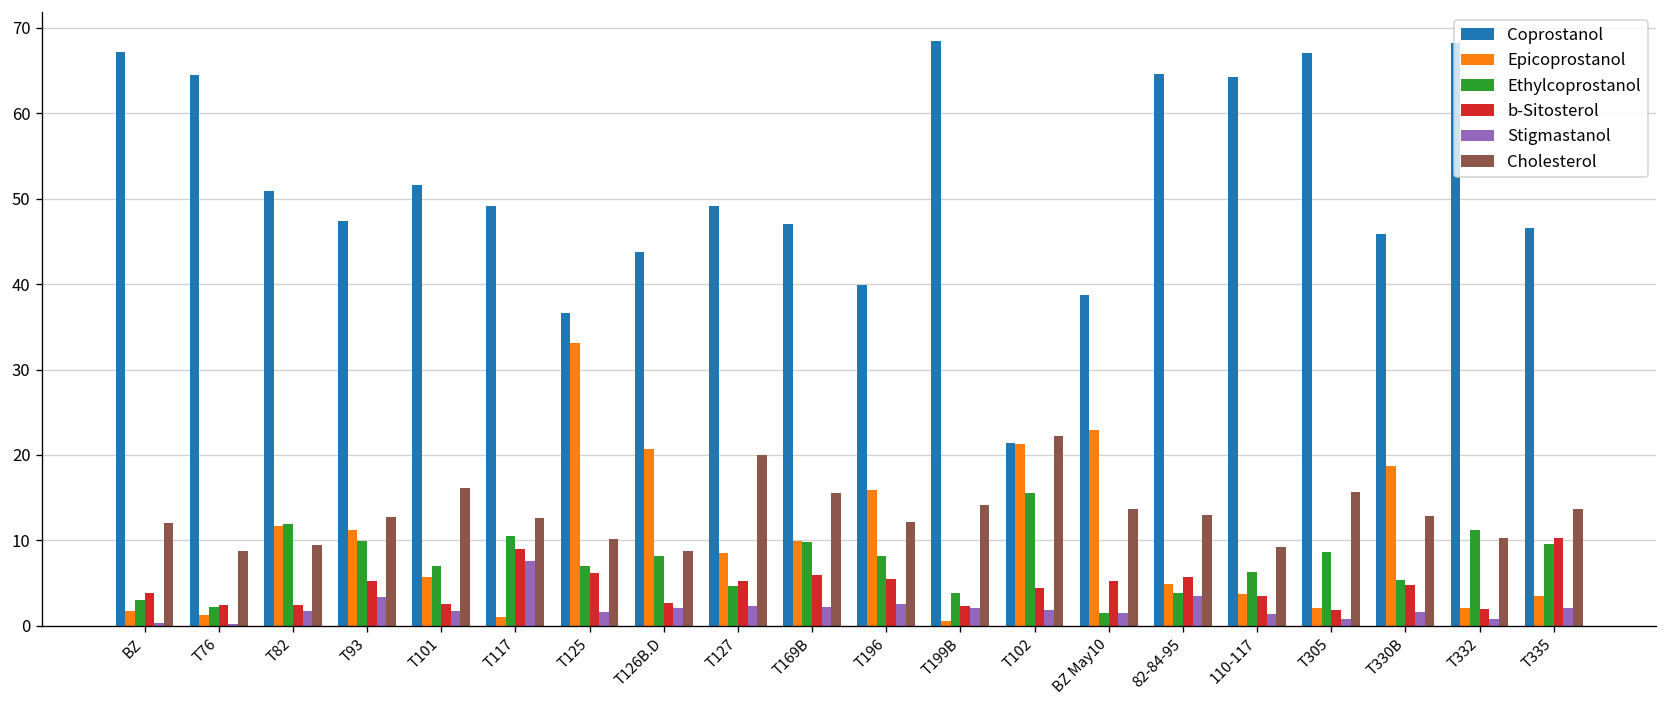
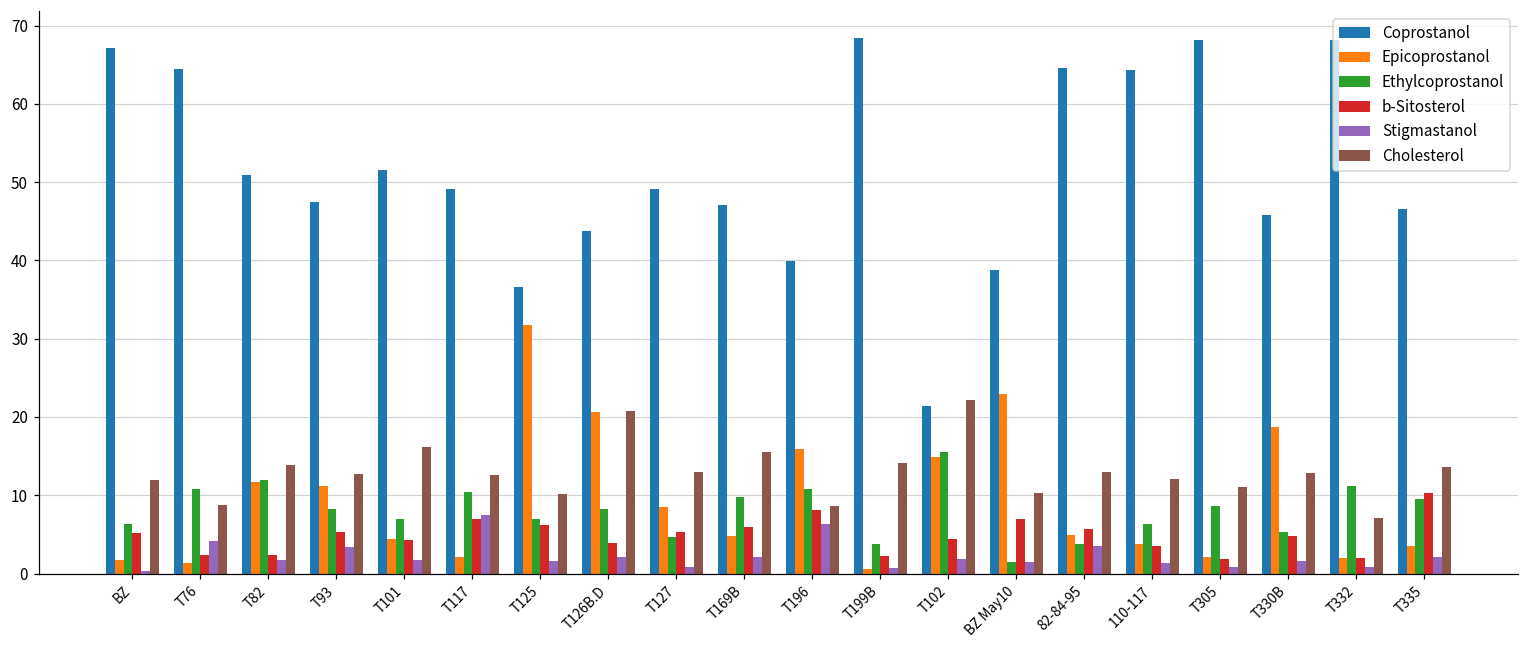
Ethylcoprostanol, BZ: 3 -> 6
b-Sitosterol, BZ: 4 -> 5
Ethylcoprostanol, T76: 2 -> 11
Stigmastanol, T76: 0 -> 4
Cholesterol, T82: 9 -> 14
Ethylcoprostanol, T93: 10 -> 8
Epicoprostanol, T101: 6 -> 4
b-Sitosterol, T101: 3 -> 4
Epicoprostanol, T117: 1 -> 2
b-Sitosterol, T117: 9 -> 7
Epicoprostanol, T125: 33 -> 32
b-Sitosterol, T126B.D: 3 -> 4
Cholesterol, T126B.D: 9 -> 21
Stigmastanol, T127: 2 -> 1
Cholesterol, T127: 20 -> 13
Epicoprostanol, T169B: 10 -> 5
Ethylcoprostanol, T196: 8 -> 11
b-Sitosterol, T196: 5 -> 8
Stigmastanol, T196: 2 -> 6
Cholesterol, T196: 12 -> 9
Stigmastanol, T199B: 2 -> 1
Epicoprostanol, T102: 21 -> 15
b-Sitosterol, BZ May10: 5 -> 7
Cholesterol, BZ May10: 14 -> 10
Cholesterol, 110-117: 9 -> 12
Coprostanol, T305: 67 -> 68
Cholesterol, T305: 16 -> 11
Cholesterol, T332: 10 -> 7
